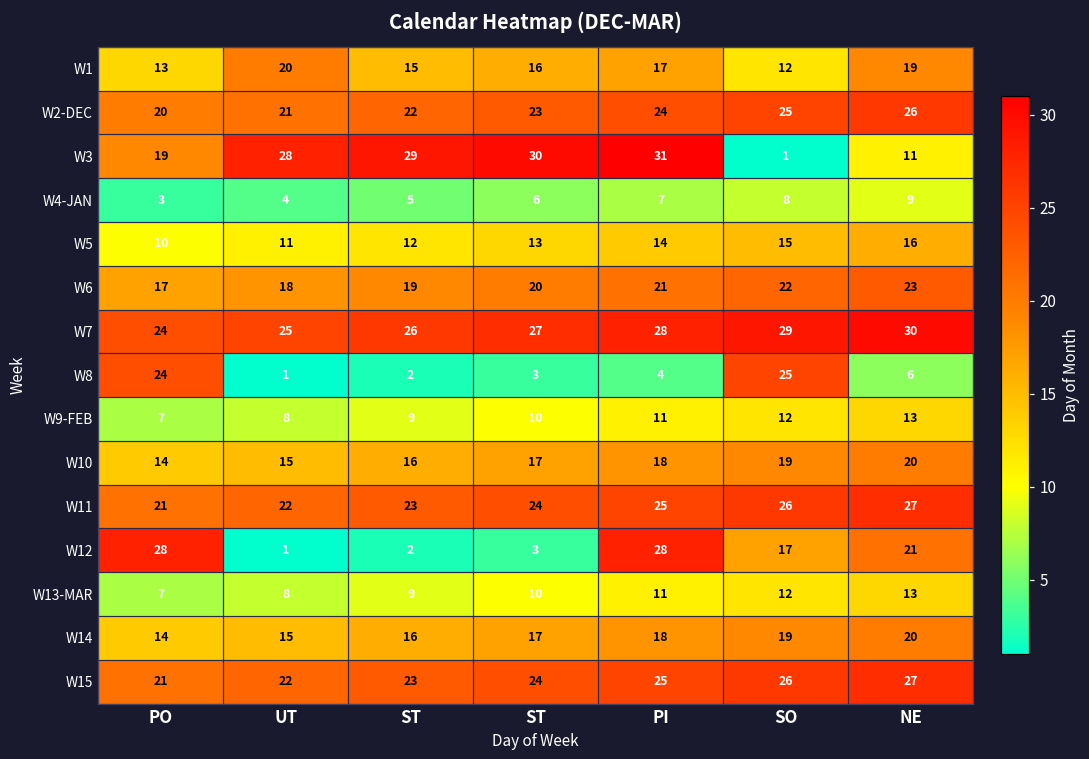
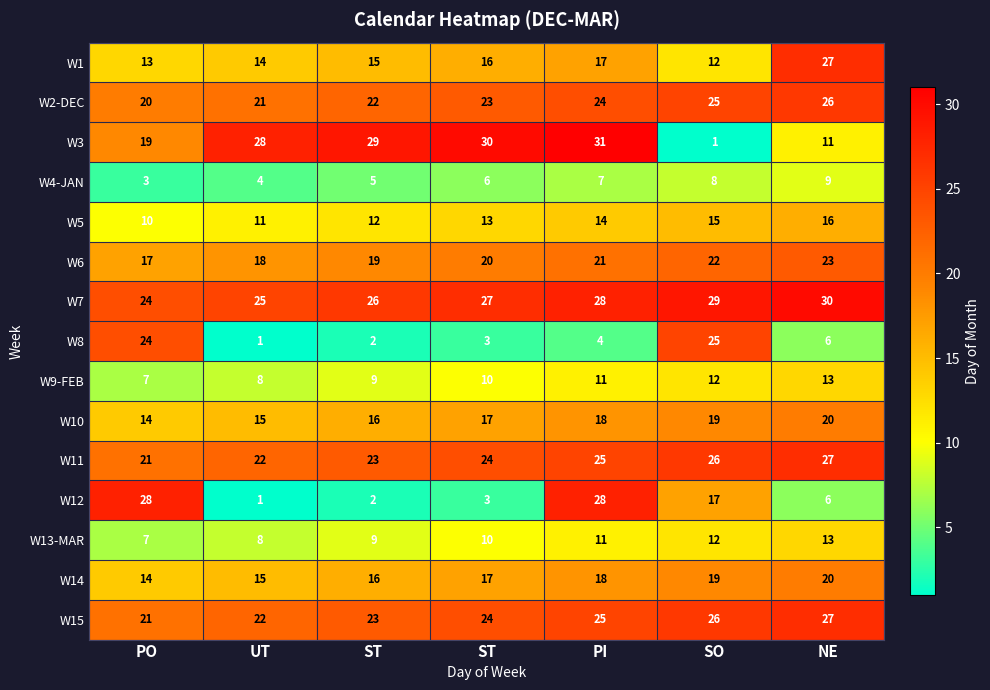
W1, UT: 20 -> 14
W1, NE: 19 -> 27
W12, NE: 21 -> 6
